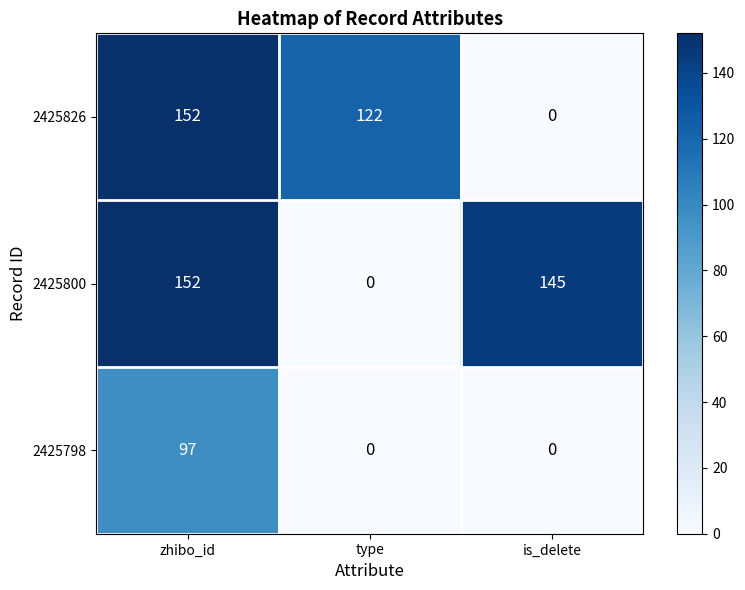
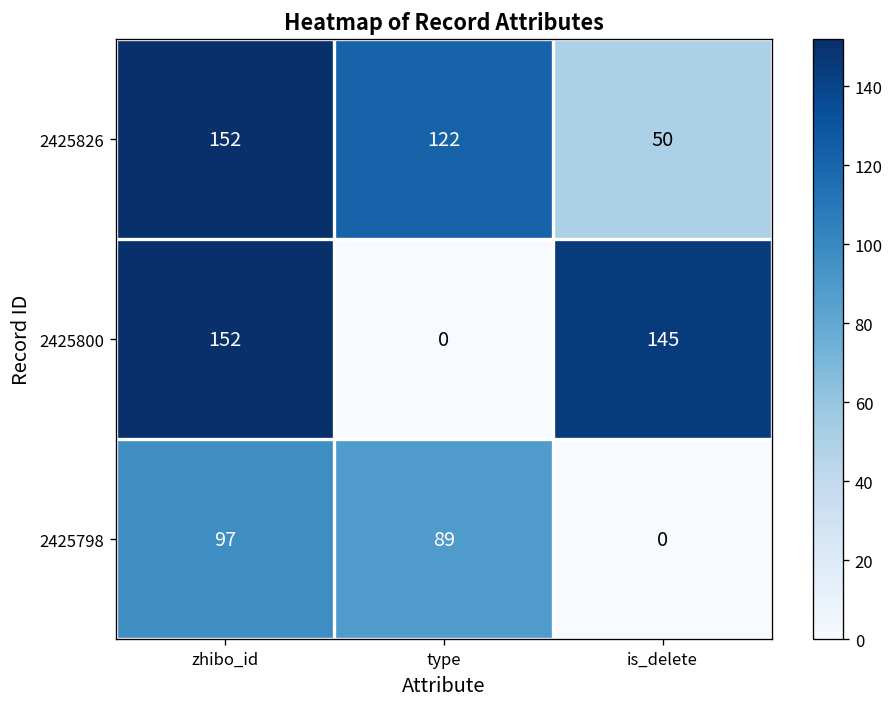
2425826, is_delete: 0 -> 50
2425798, type: 0 -> 89
